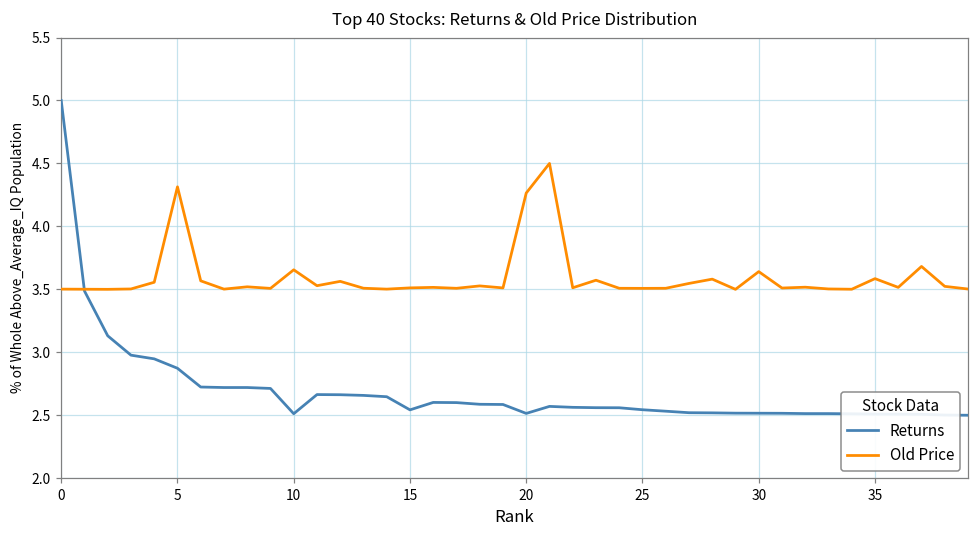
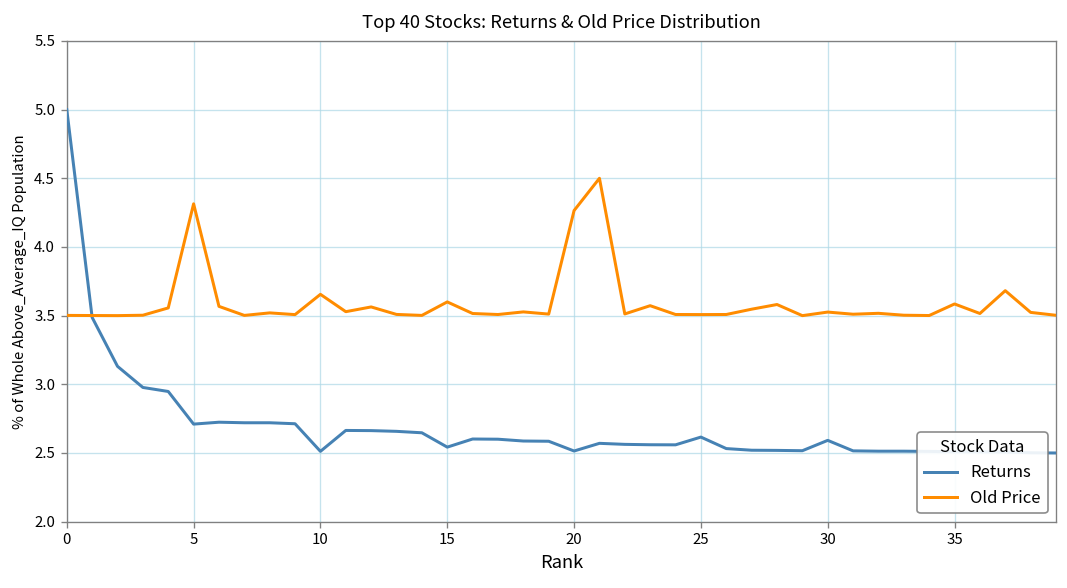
Returns, 5: 2.87 -> 2.71
Old Price, 15: 3.51 -> 3.60
Returns, 25: 2.54 -> 2.62
Returns, 30: 2.52 -> 2.59
Old Price, 30: 3.64 -> 3.53
